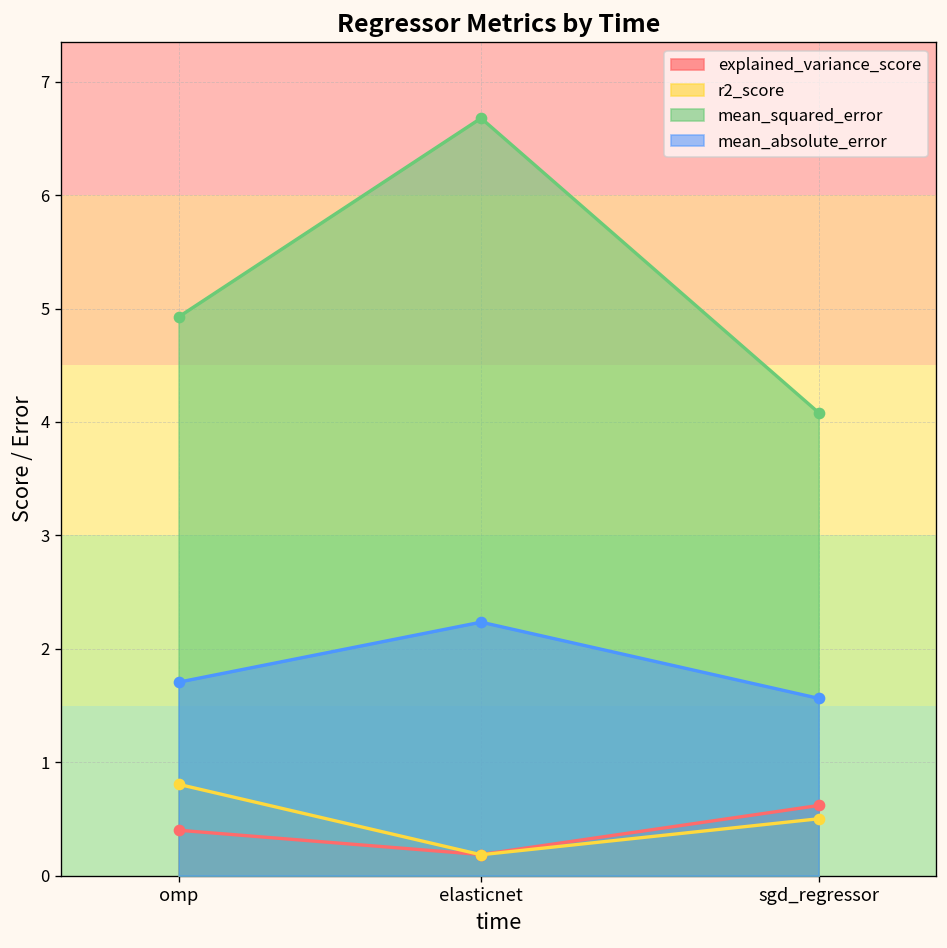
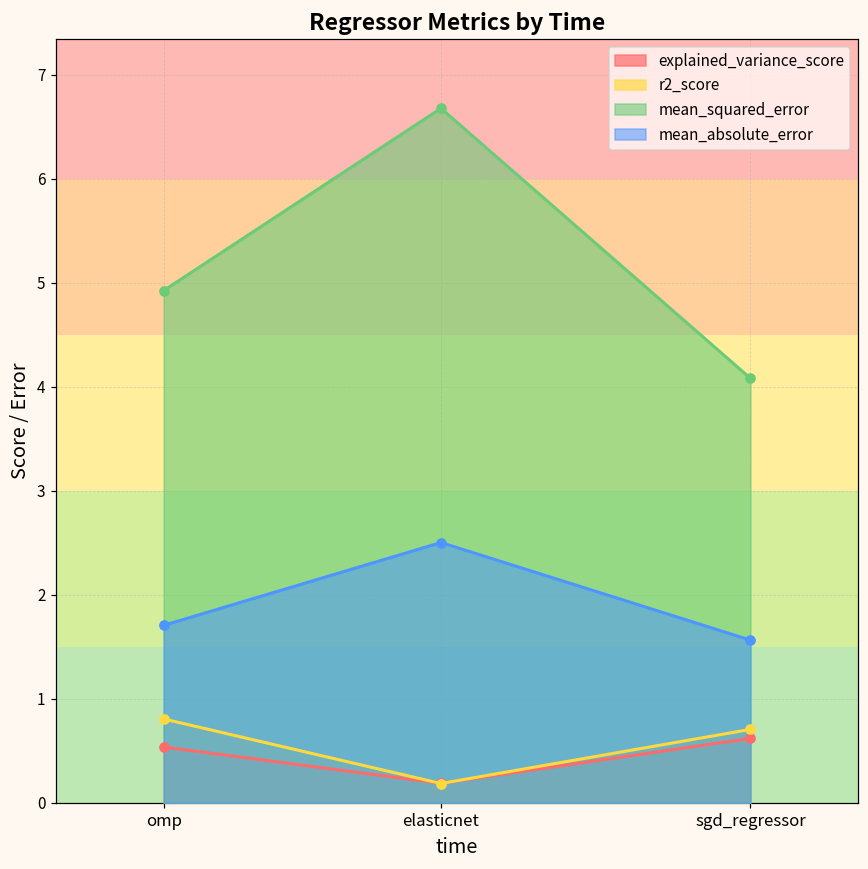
explained_variance_score, omp: 0.4 -> 0.5
mean_absolute_error, elasticnet: 2.2 -> 2.5
r2_score, sgd_regressor: 0.5 -> 0.7
